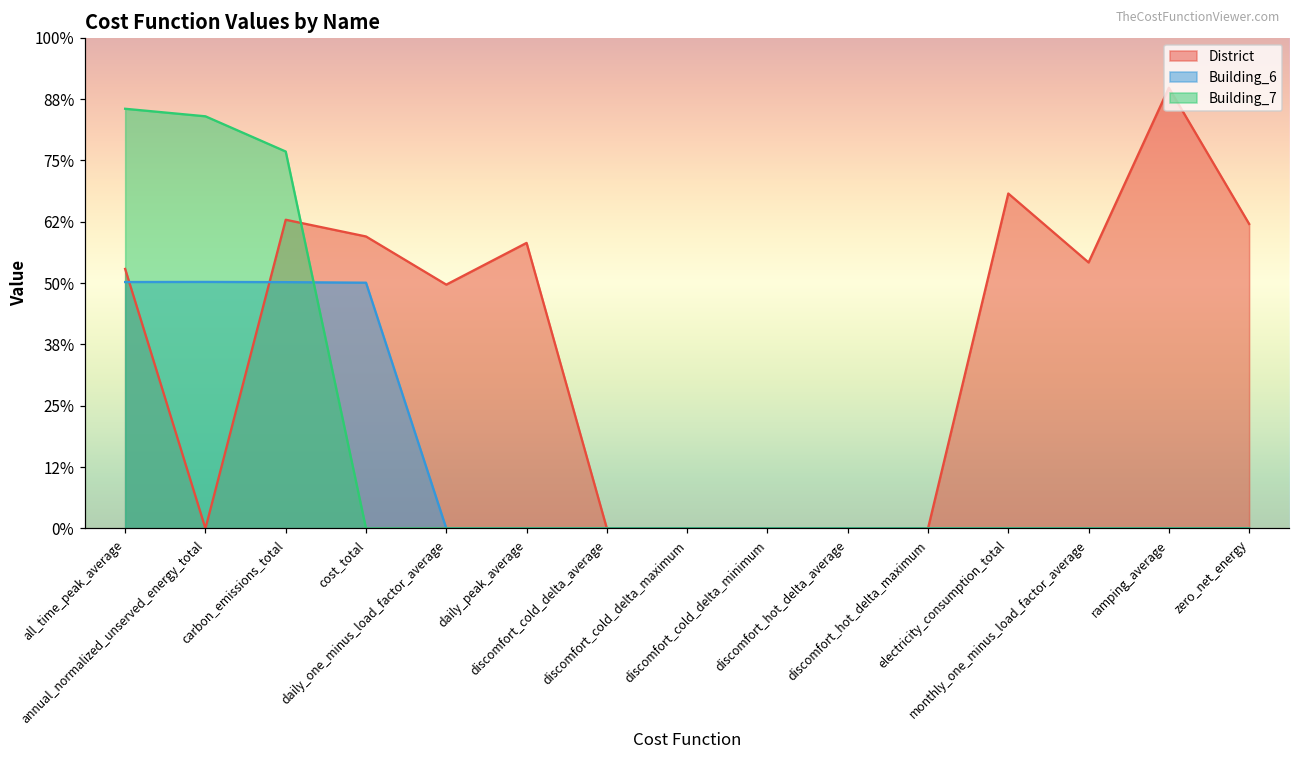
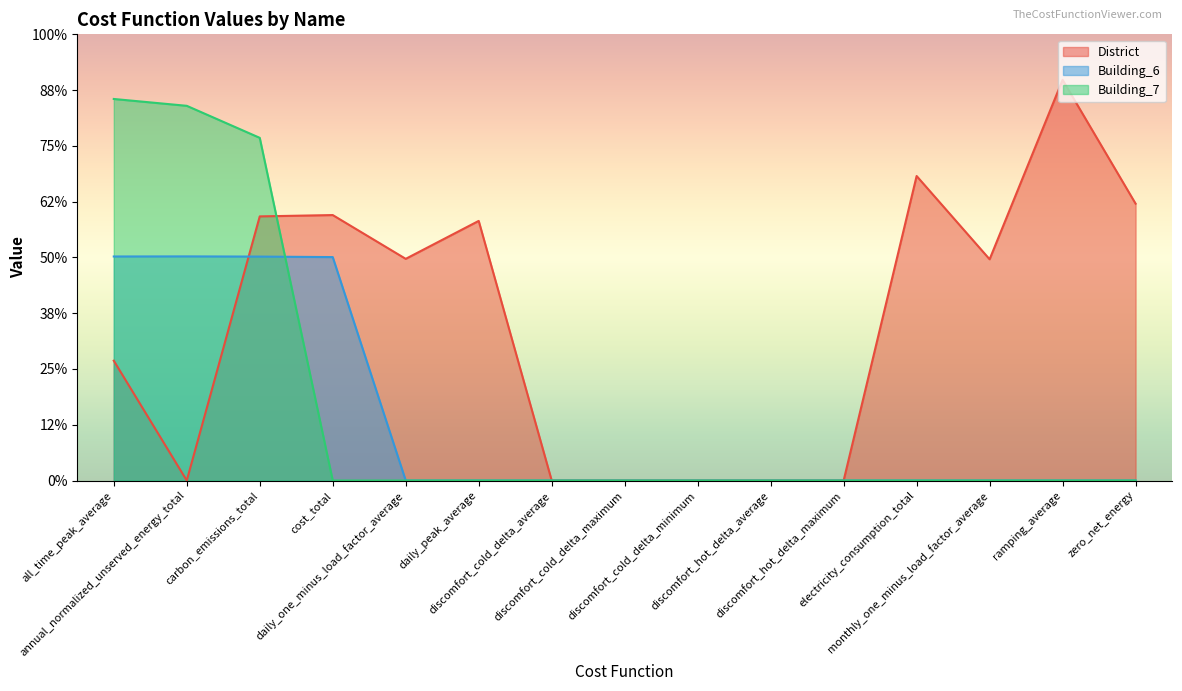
District, all_time_peak_average: 53% -> 27%
District, carbon_emissions_total: 63% -> 59%
District, monthly_one_minus_load_factor_average: 54% -> 50%
